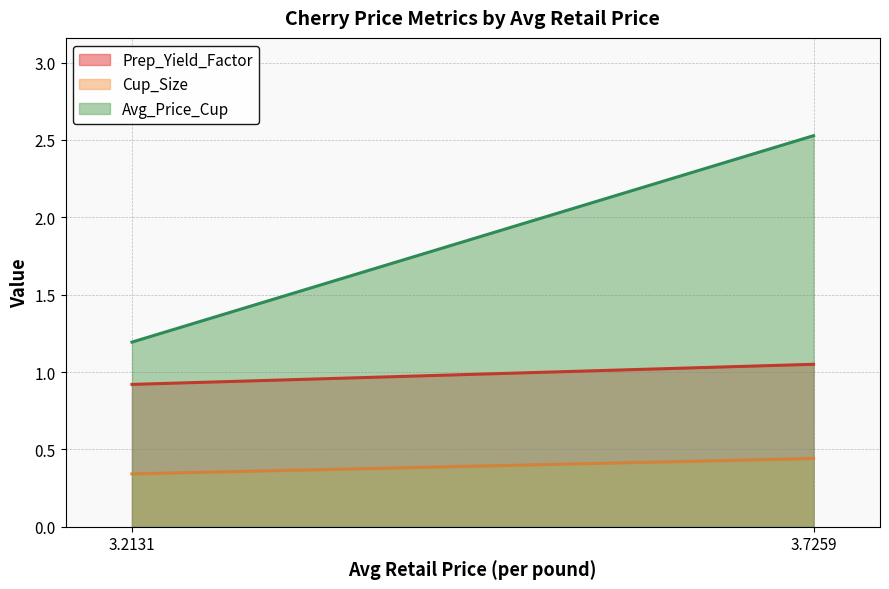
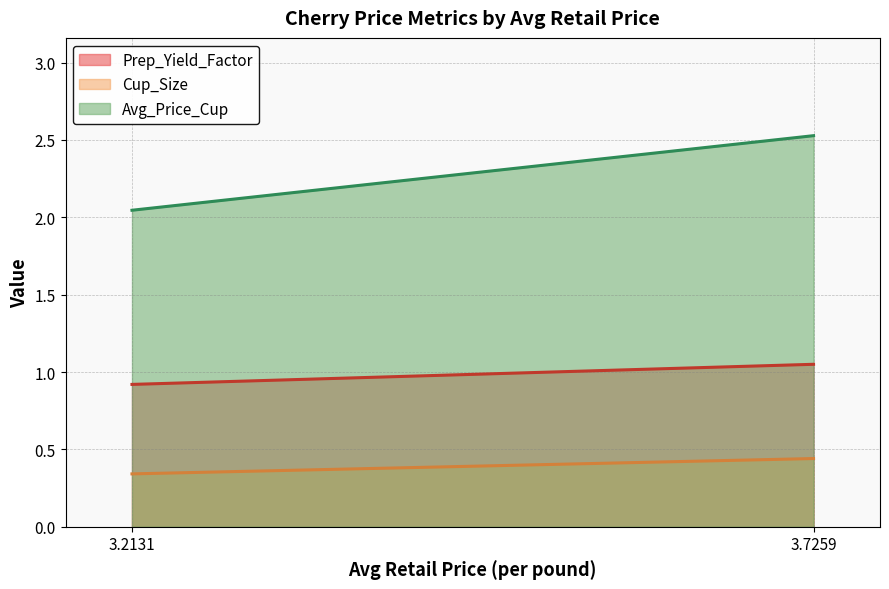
Avg_Price_Cup, 3.2131: 1.19 -> 2.05
